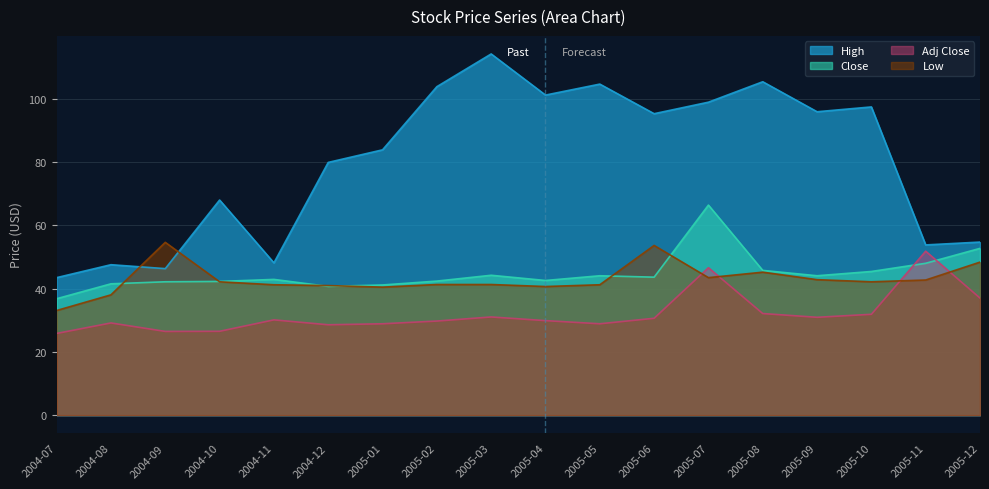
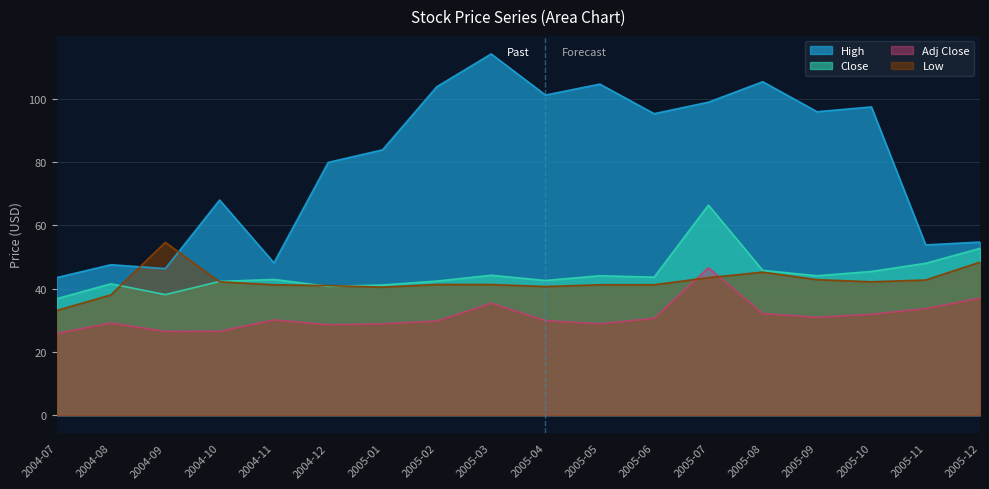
Close, 2004-09: 42 -> 38
Adj Close, 2005-03: 31 -> 35
Low, 2005-06: 54 -> 41
Adj Close, 2005-11: 52 -> 34
